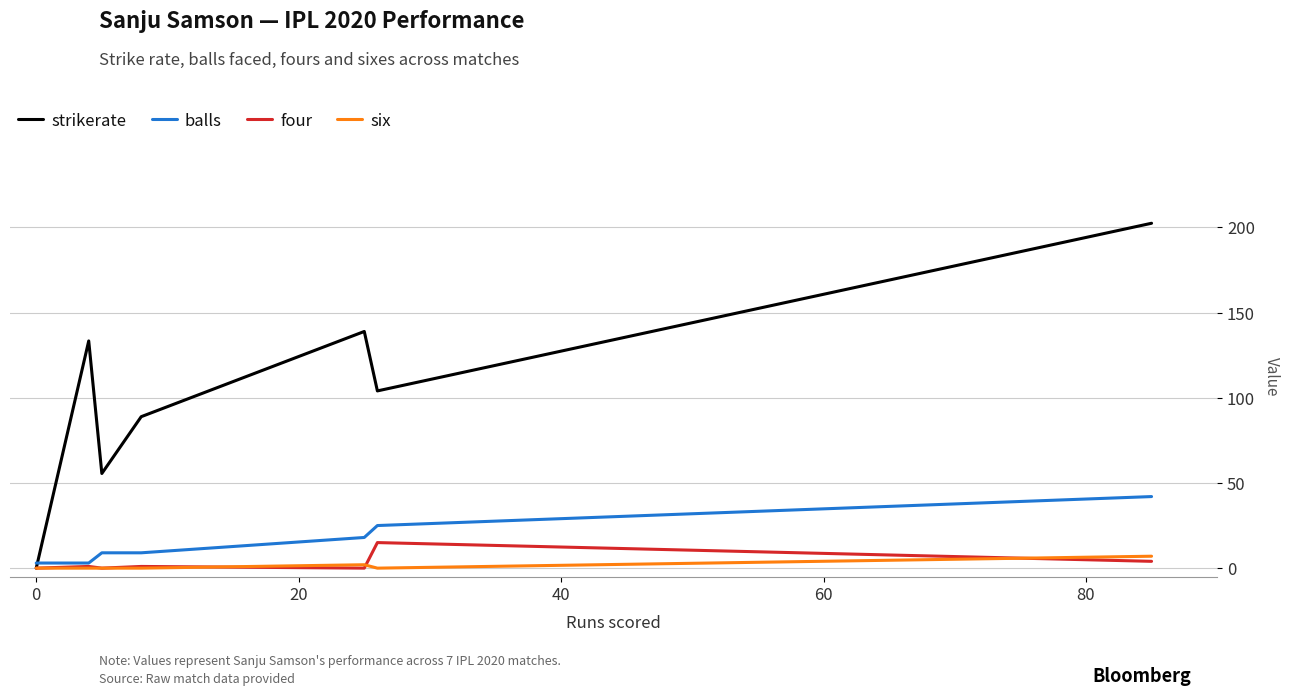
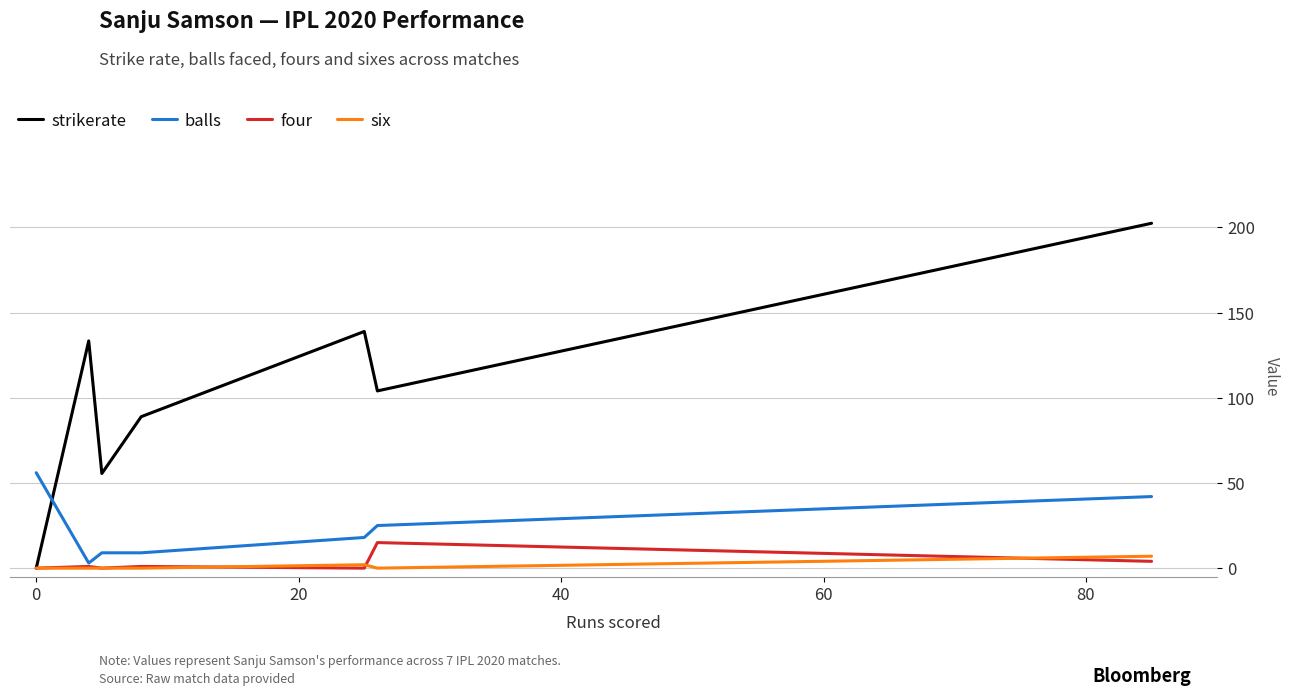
balls, 0: 3 -> 56
